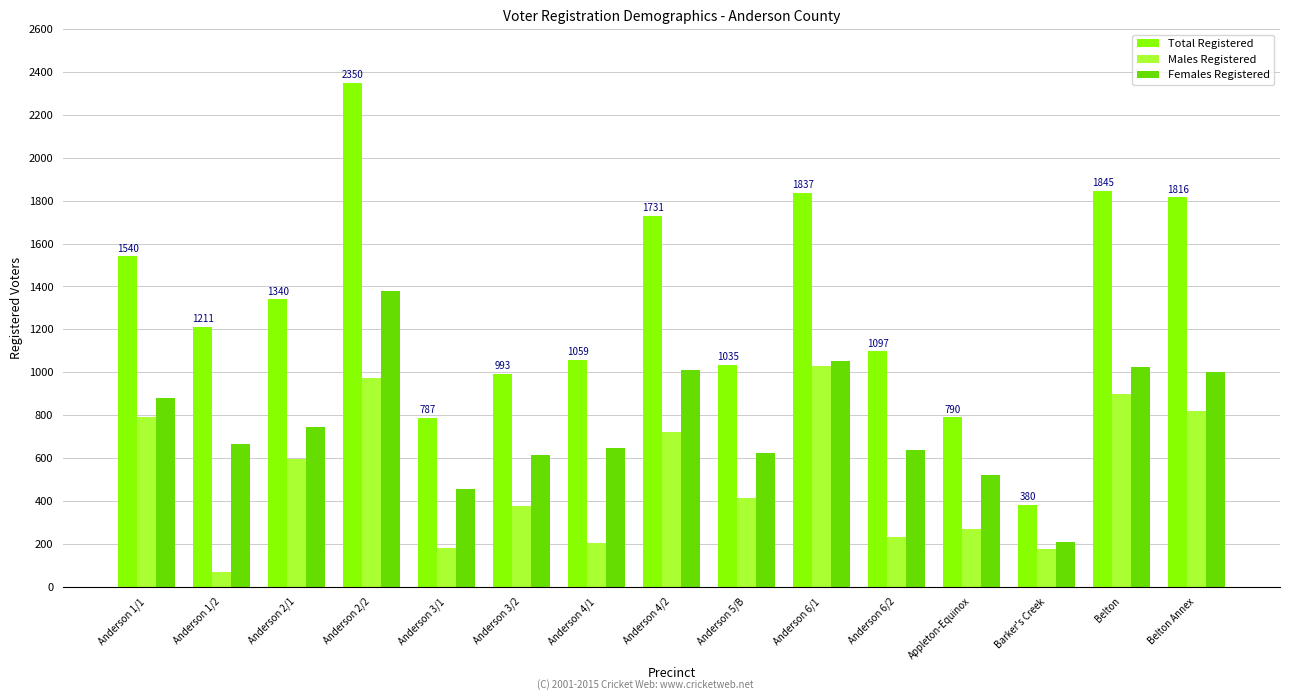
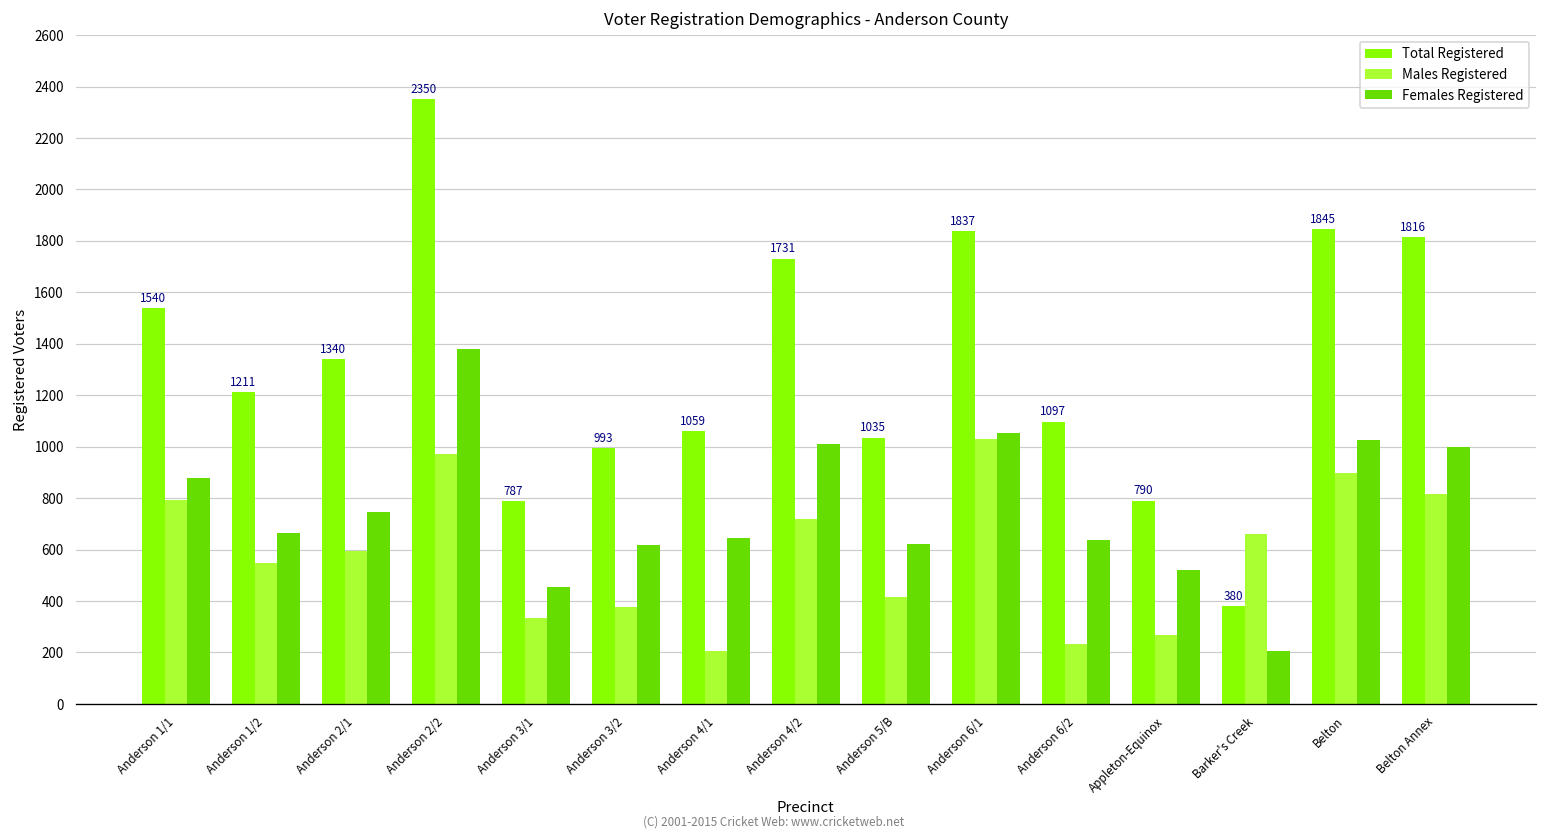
Males Registered, Anderson 1/2: 70 -> 550
Males Registered, Anderson 3/1: 180 -> 330
Males Registered, Barker's Creek: 170 -> 660
